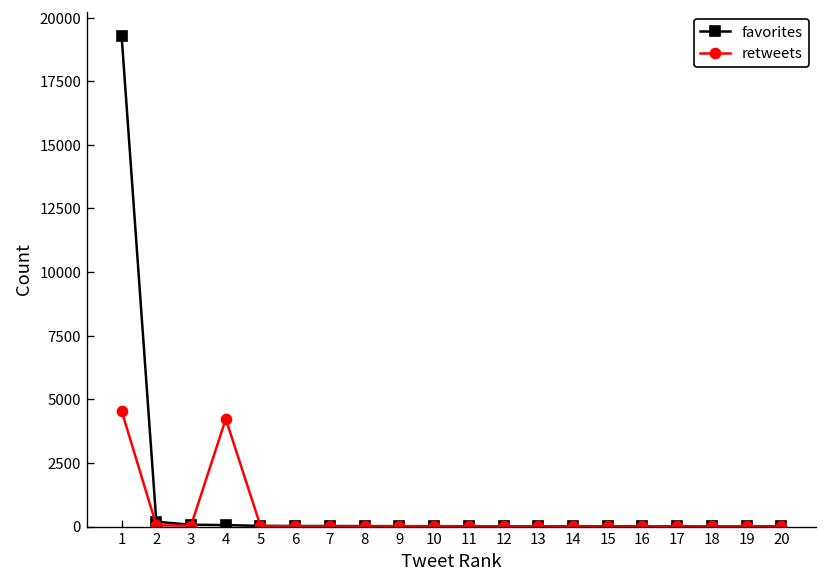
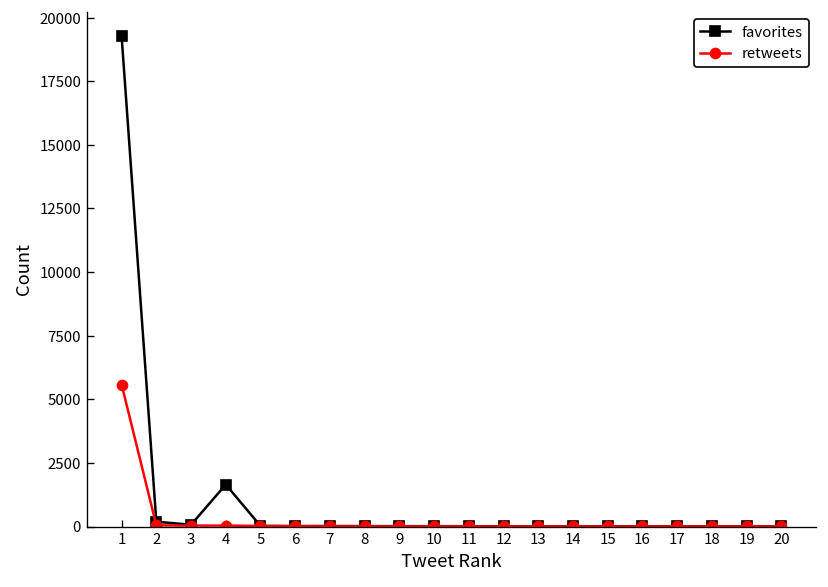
retweets, 1: 4500 -> 5600
favorites, 4: 100 -> 1600
retweets, 4: 4200 -> 0
